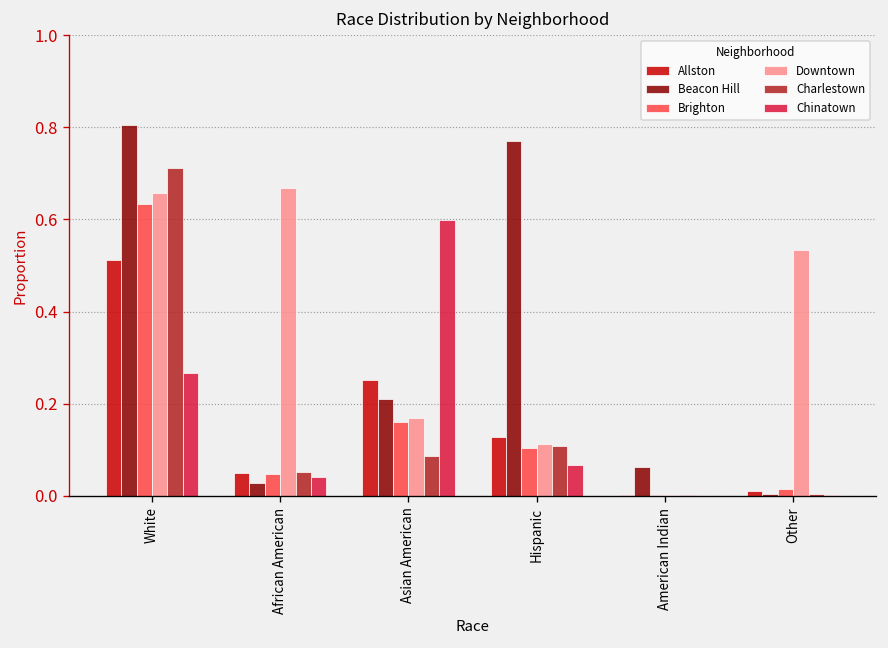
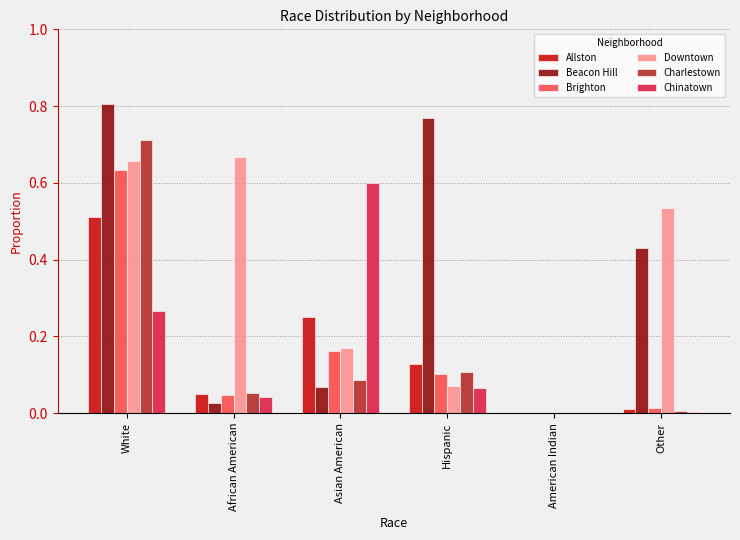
Beacon Hill, Asian American: 0.21 -> 0.07
Downtown, Hispanic: 0.11 -> 0.07
Beacon Hill, American Indian: 0.06 -> 0.00
Beacon Hill, Other: 0.00 -> 0.43
